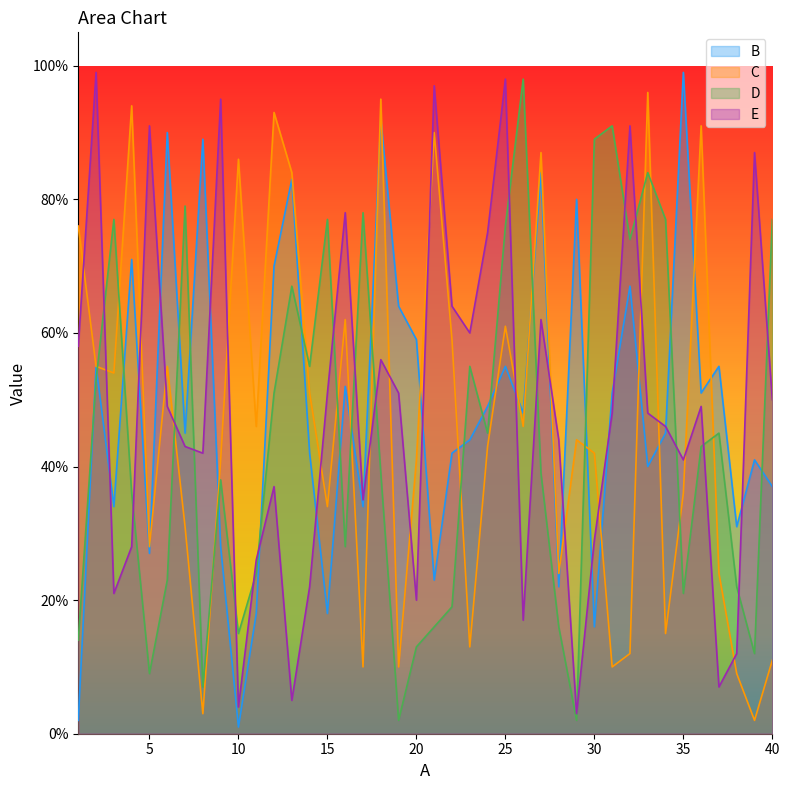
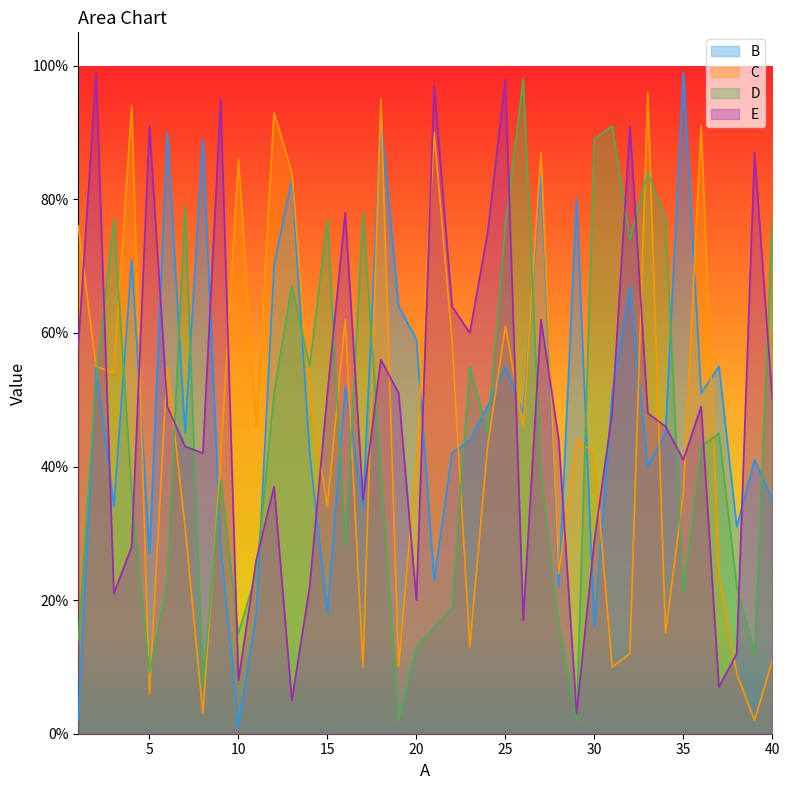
C, 5: 28% -> 6%
E, 10: 4% -> 8%
B, 40: 37% -> 35%
